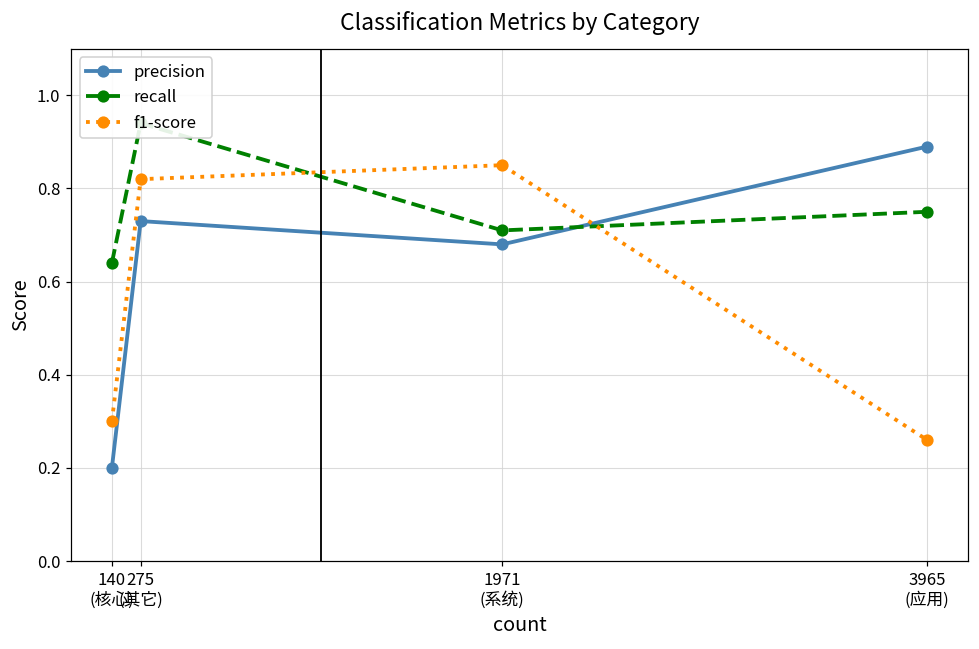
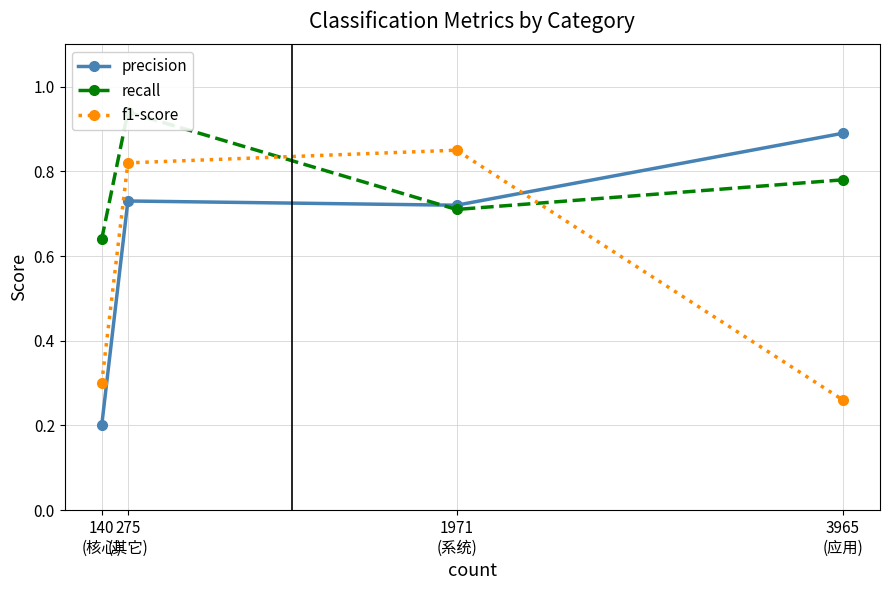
precision, 1971 (系统): 0.68 -> 0.72
recall, 3965 (应用): 0.75 -> 0.78
